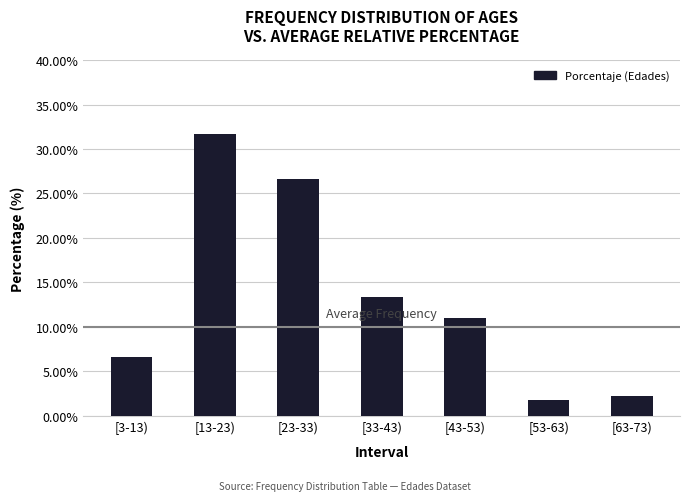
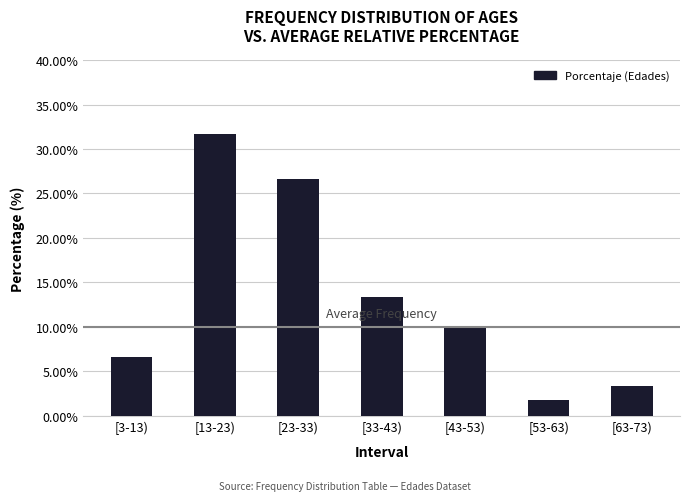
[43-53): 11% -> 10%
[63-73): 2% -> 3%
